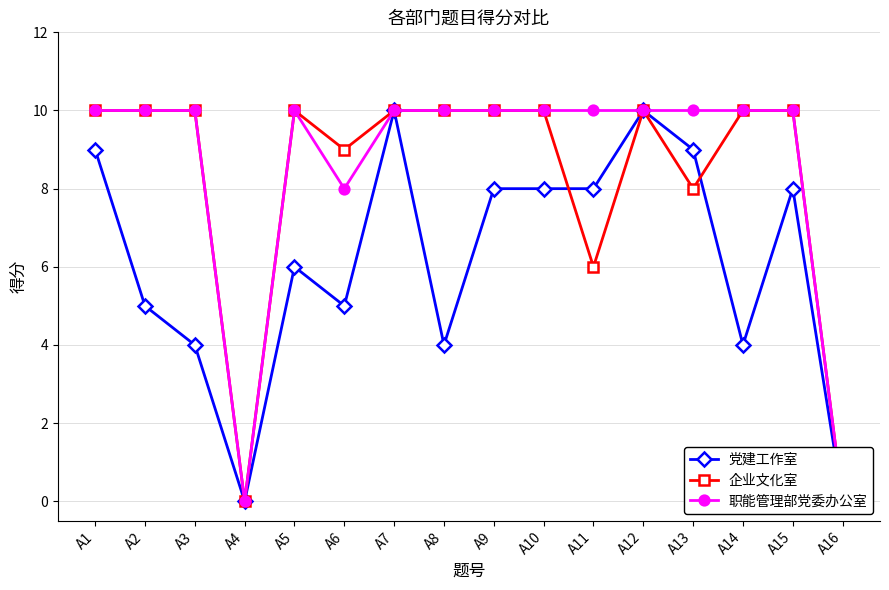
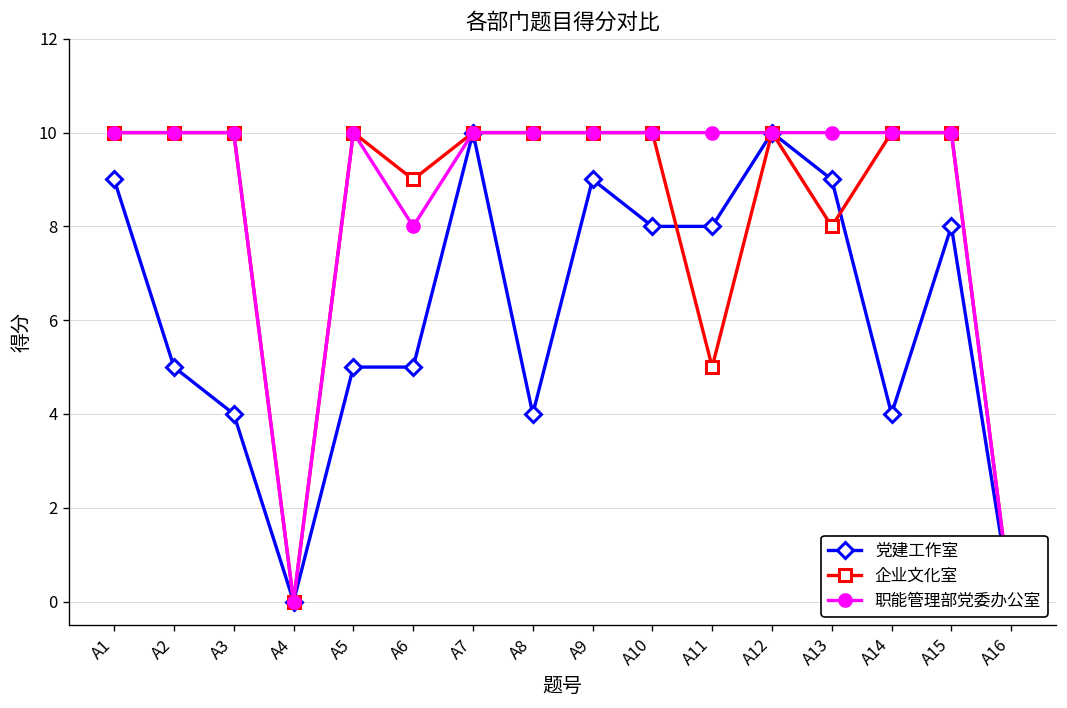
党建工作室, A5: 6 -> 5
党建工作室, A9: 8 -> 9
企业文化室, A11: 6 -> 5
